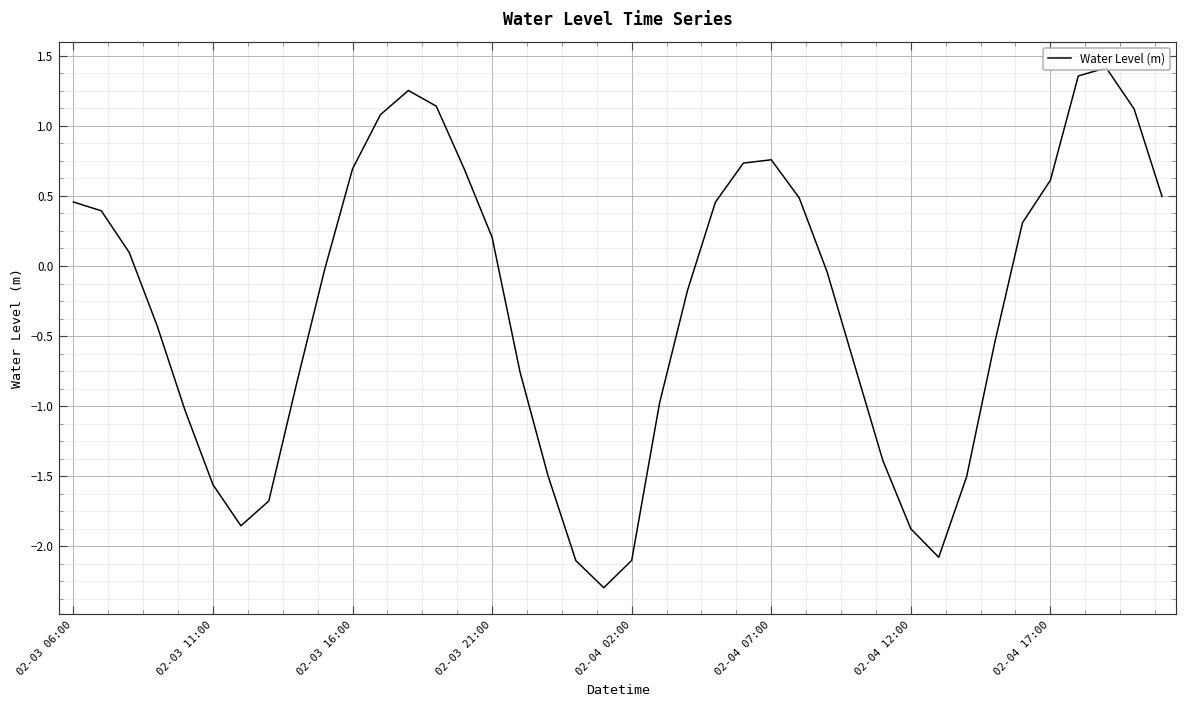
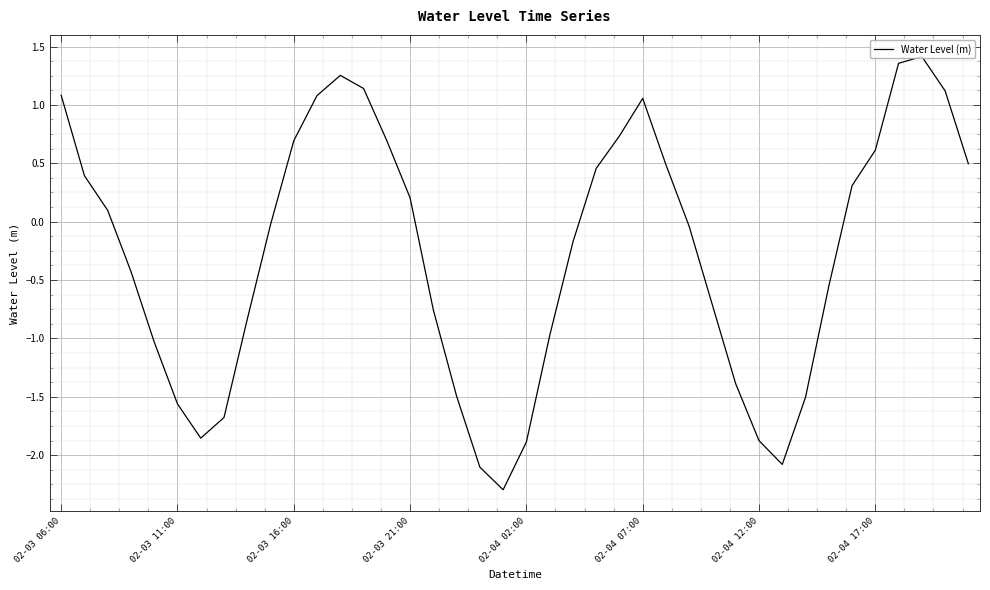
02-03 06:00: 0.46 -> 1.08
02-04 02:00: -2.10 -> -1.89
02-04 07:00: 0.76 -> 1.06
